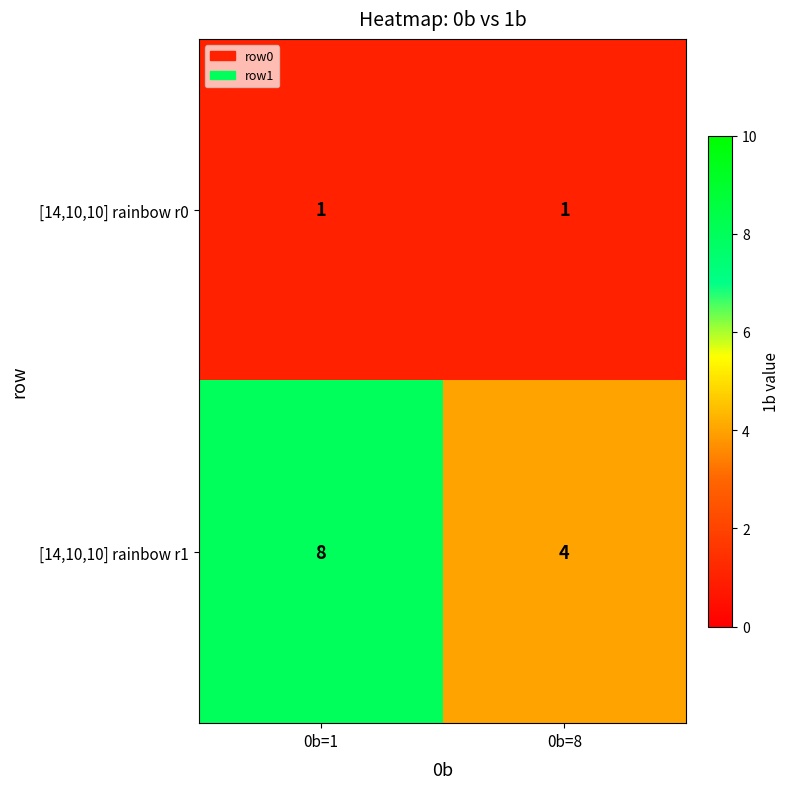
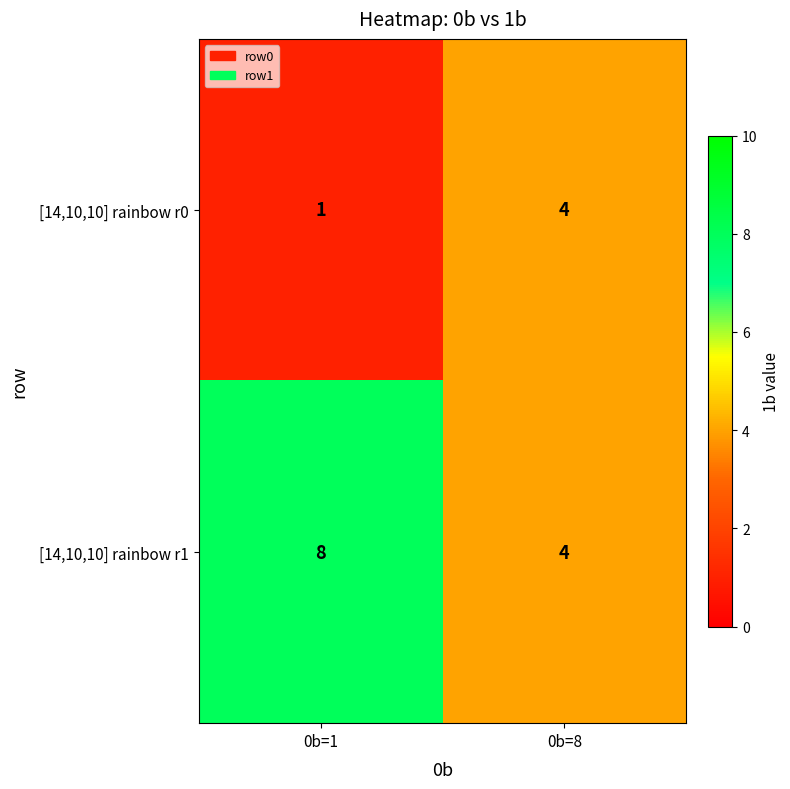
[14,10,10] rainbow r0, 0b=8: 1 -> 4
